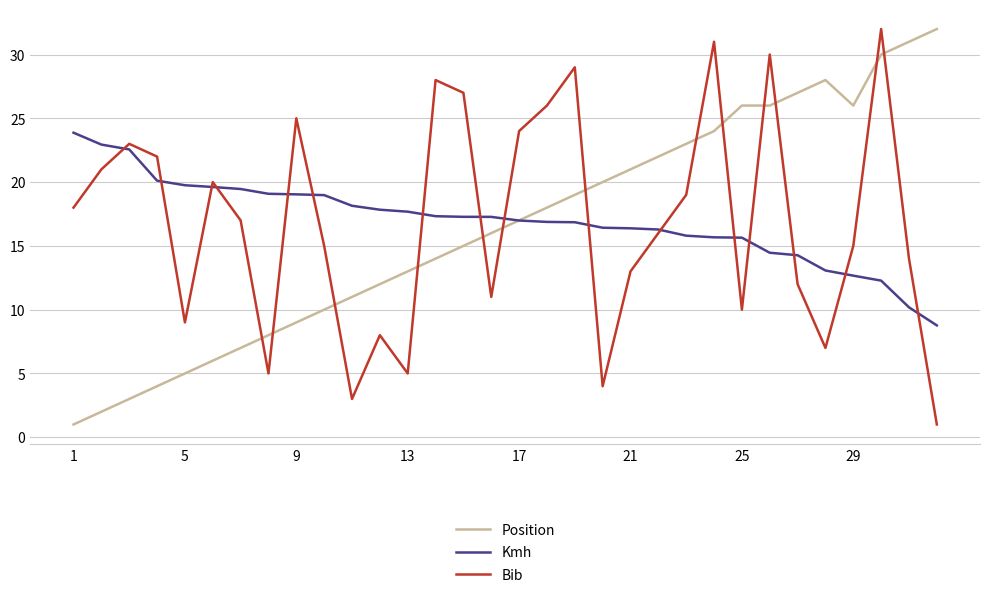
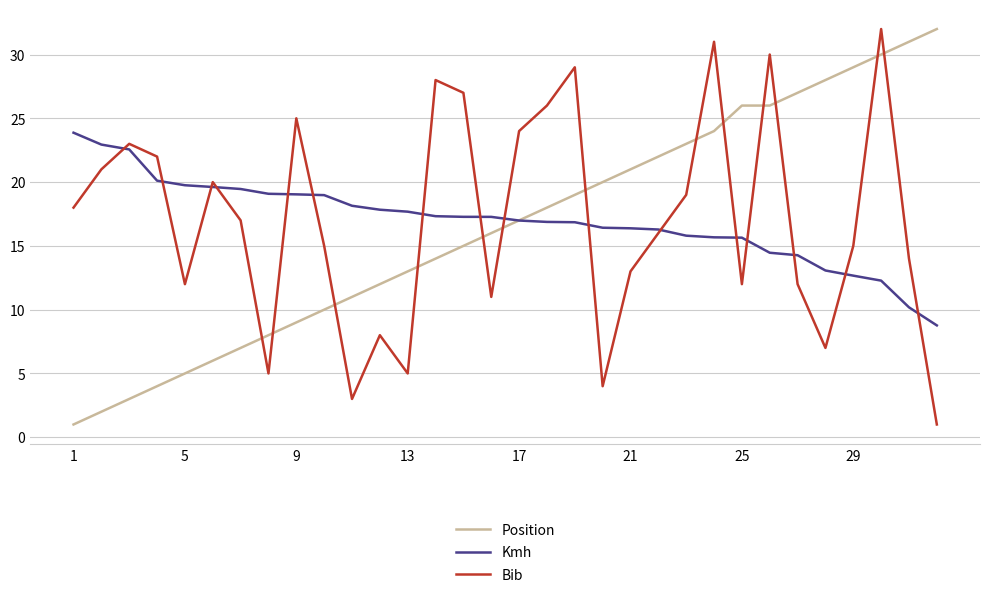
Bib, 5: 9 -> 12
Bib, 25: 10 -> 12
Position, 29: 26 -> 29
